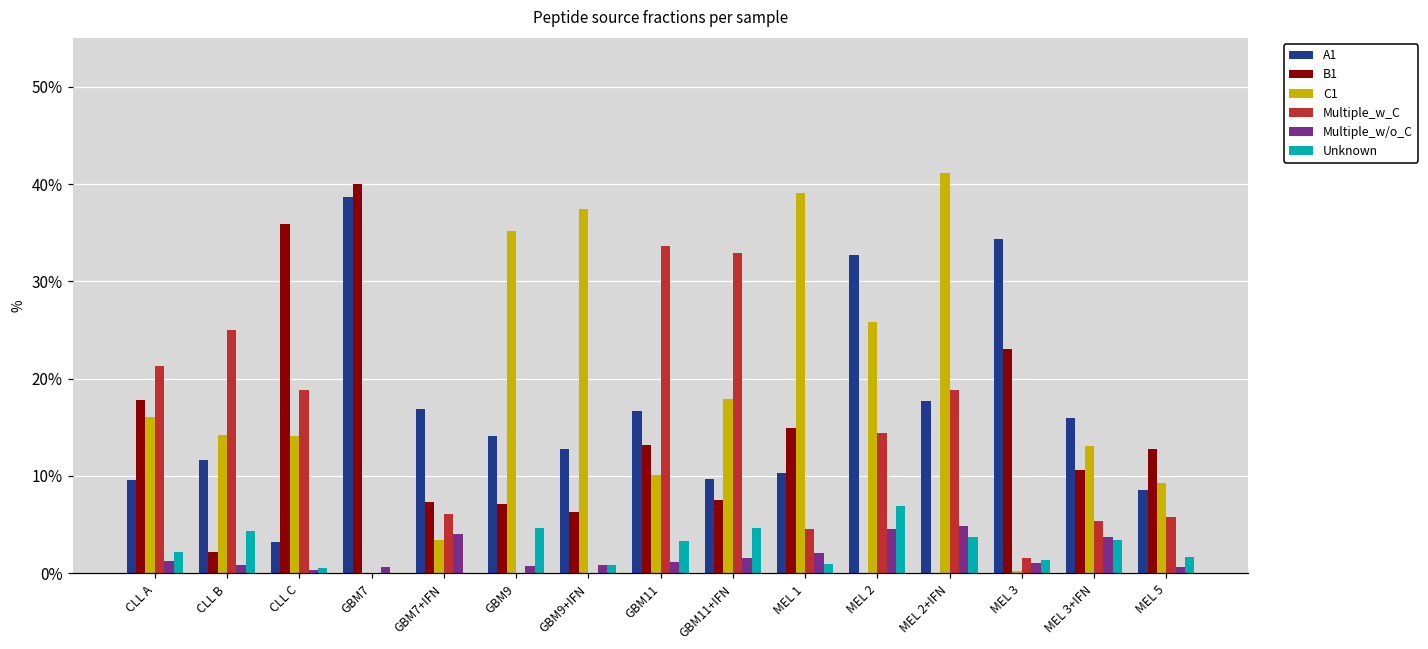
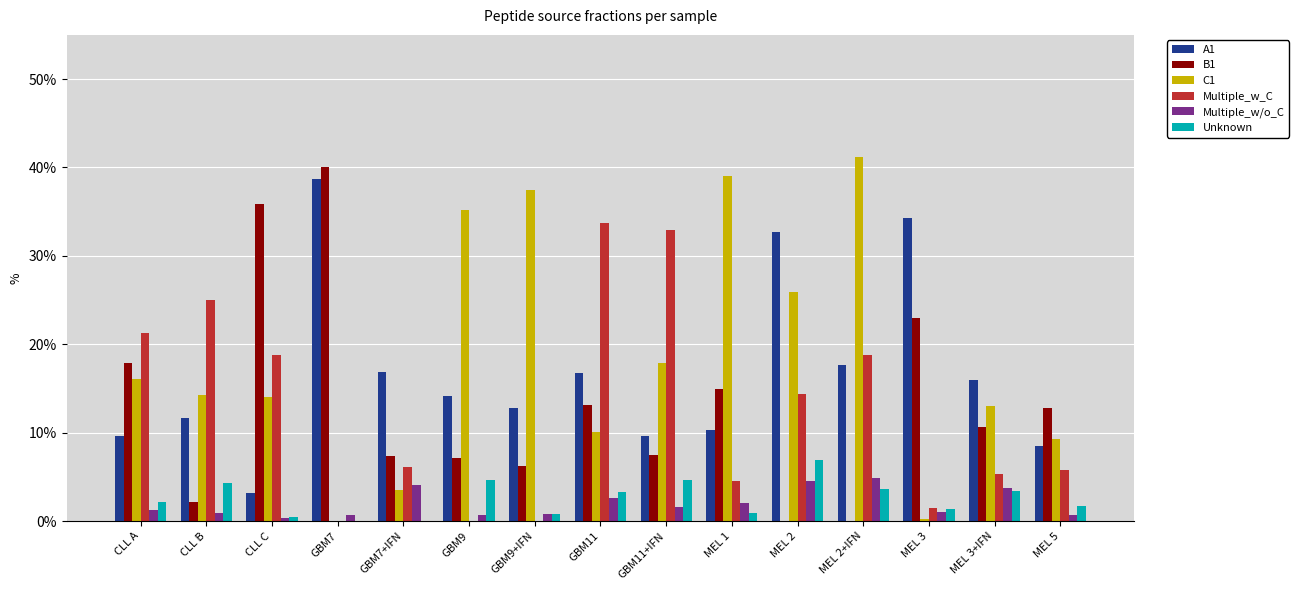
Multiple_w/o_C, GBM11: 1% -> 3%
